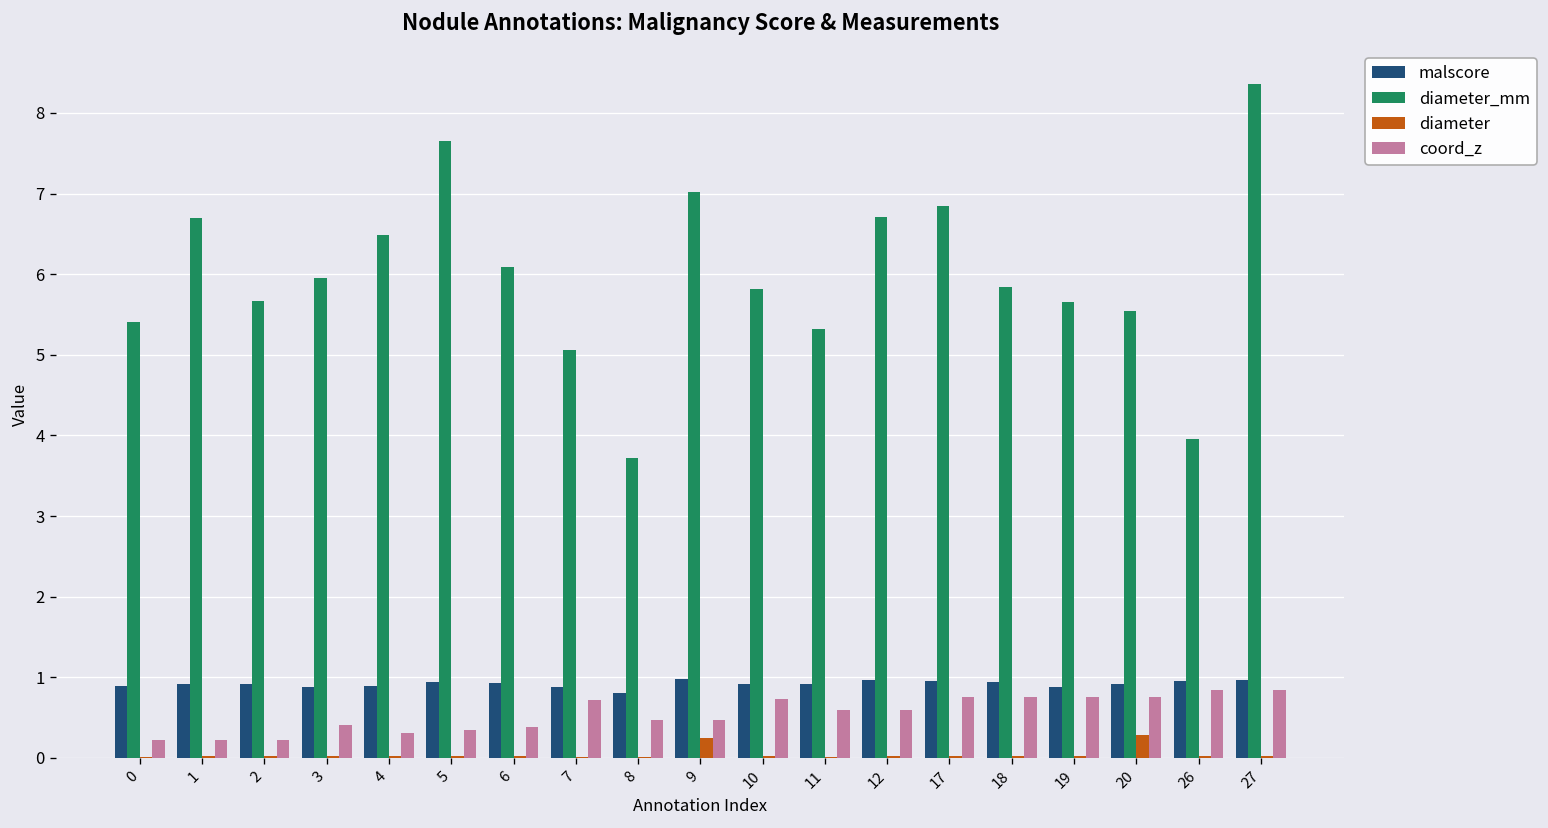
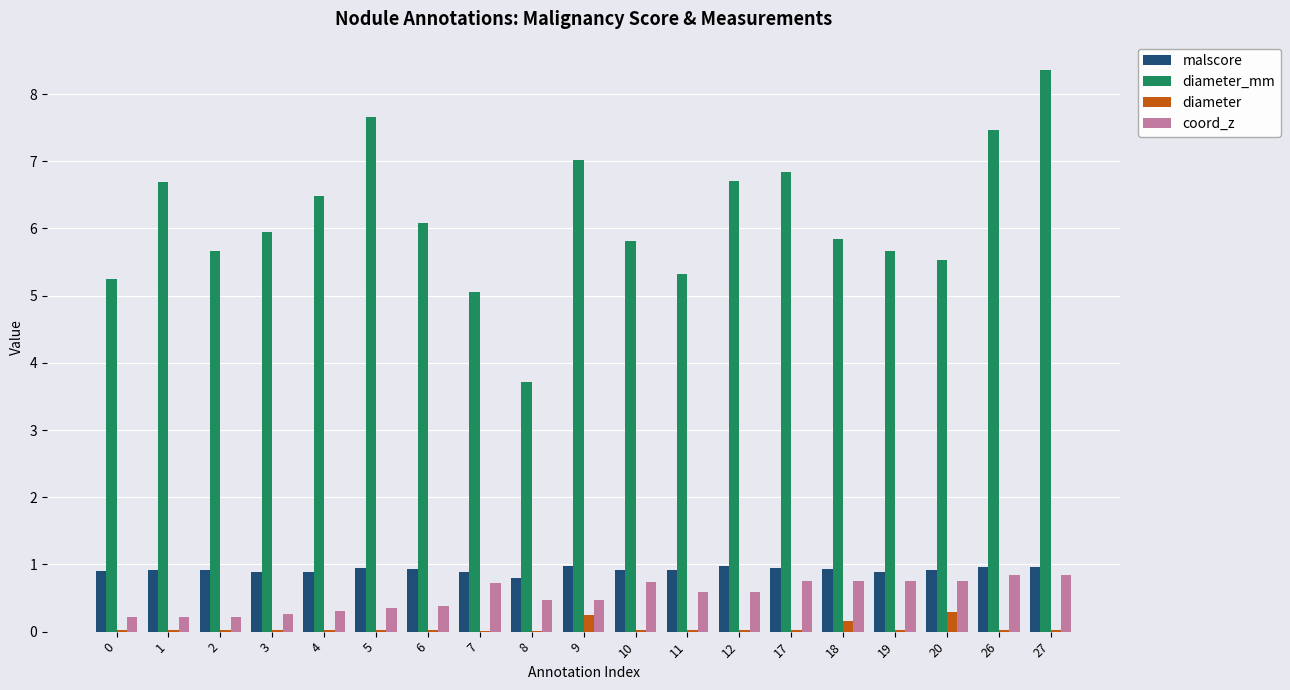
diameter_mm, 0: 5.4 -> 5.2
coord_z, 3: 0.4 -> 0.3
diameter, 18: 0.0 -> 0.2
diameter_mm, 26: 4.0 -> 7.5
